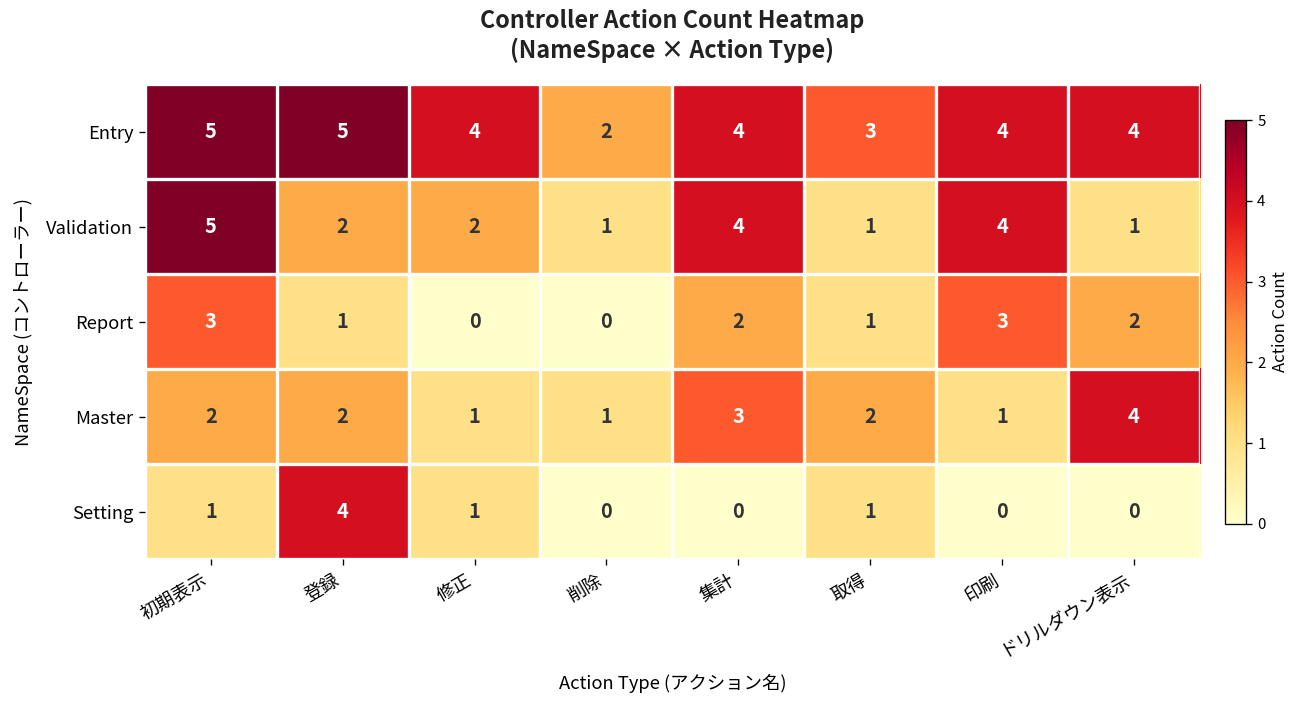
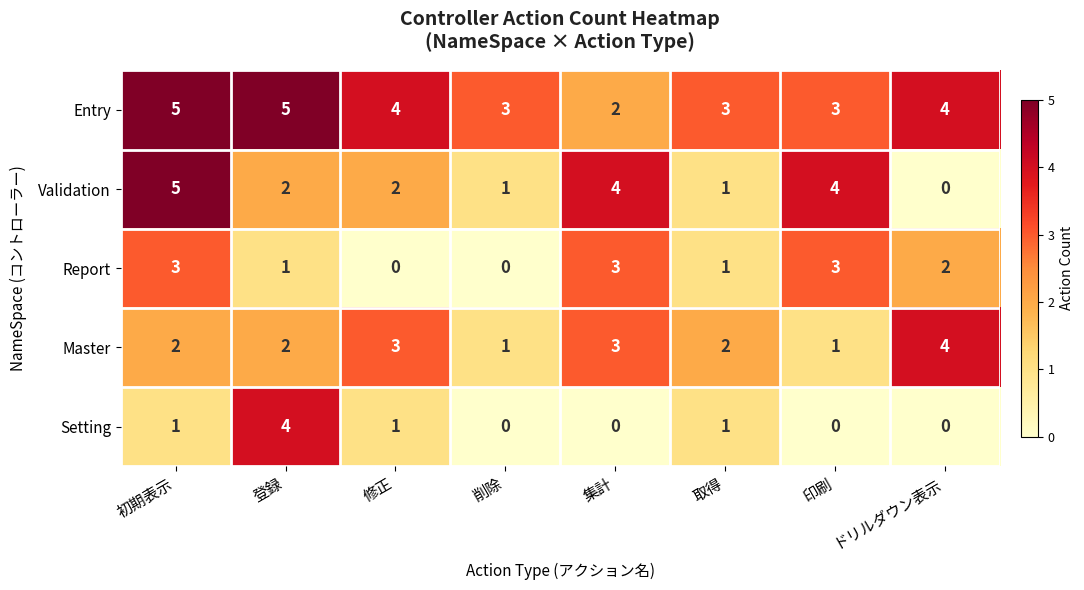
Entry, 削除: 2 -> 3
Entry, 集計: 4 -> 2
Entry, 印刷: 4 -> 3
Validation, ドリルダウン表示: 1 -> 0
Report, 集計: 2 -> 3
Master, 修正: 1 -> 3
